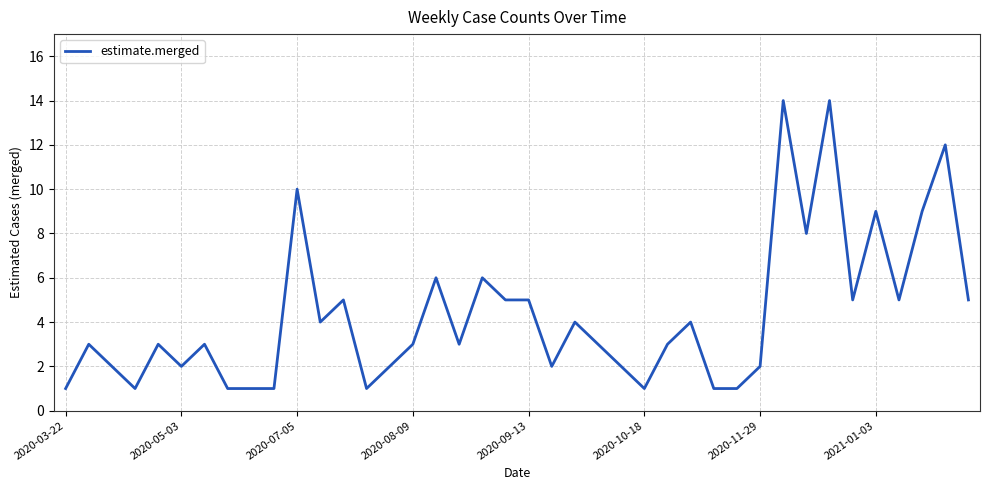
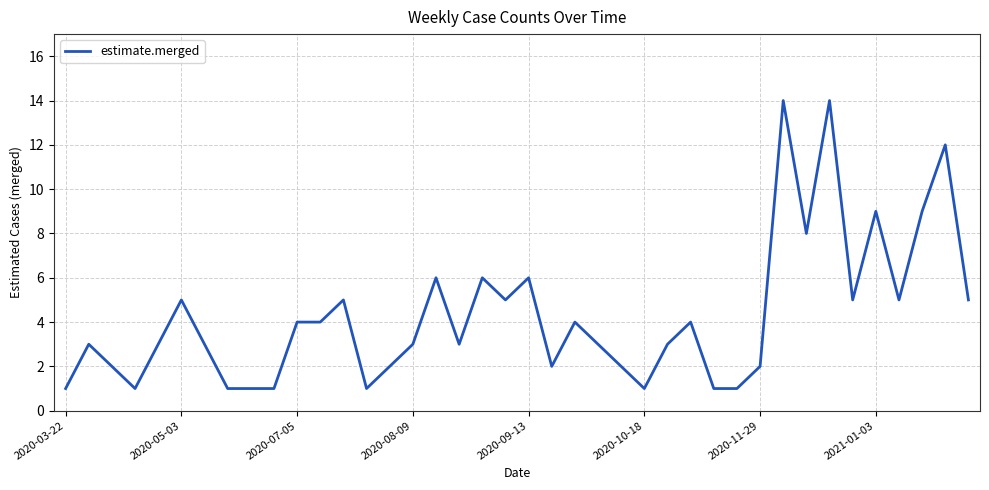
2020-05-03: 2 -> 5
2020-07-05: 10 -> 4
2020-09-13: 5 -> 6
